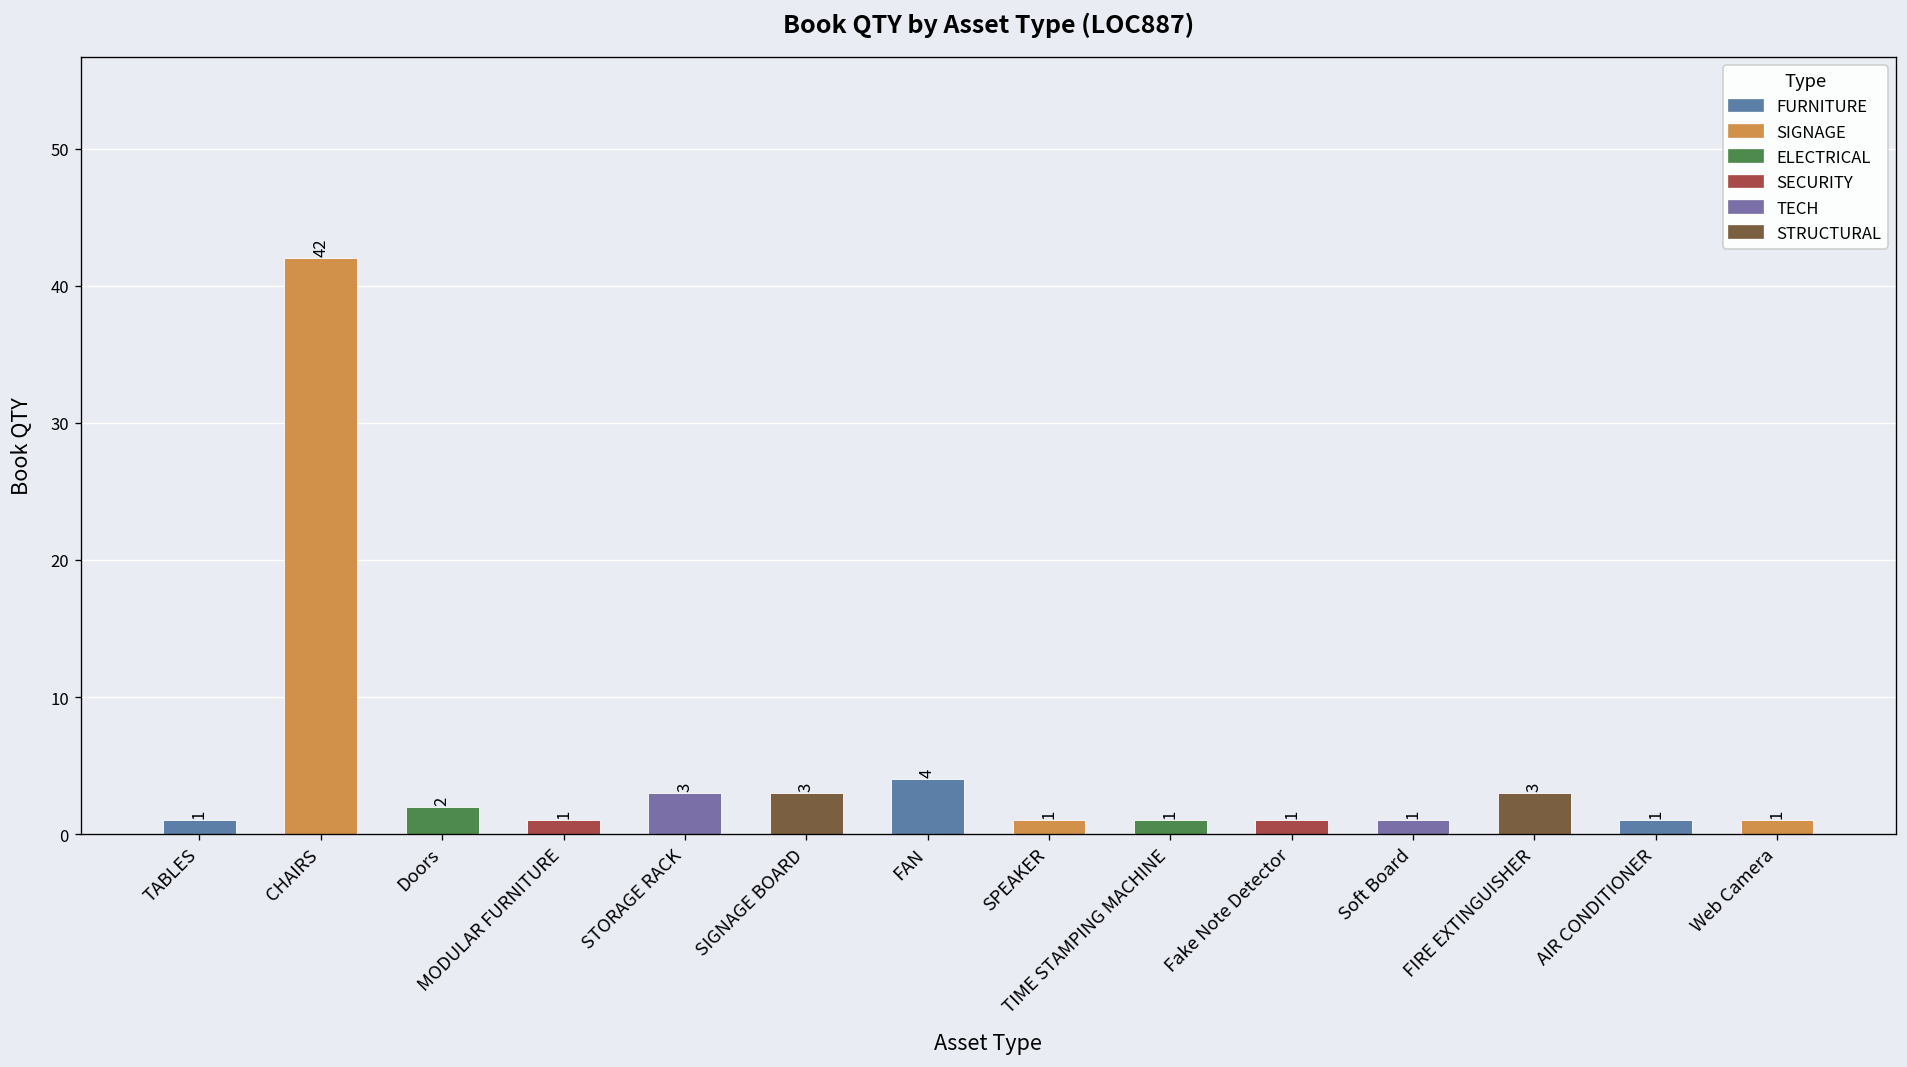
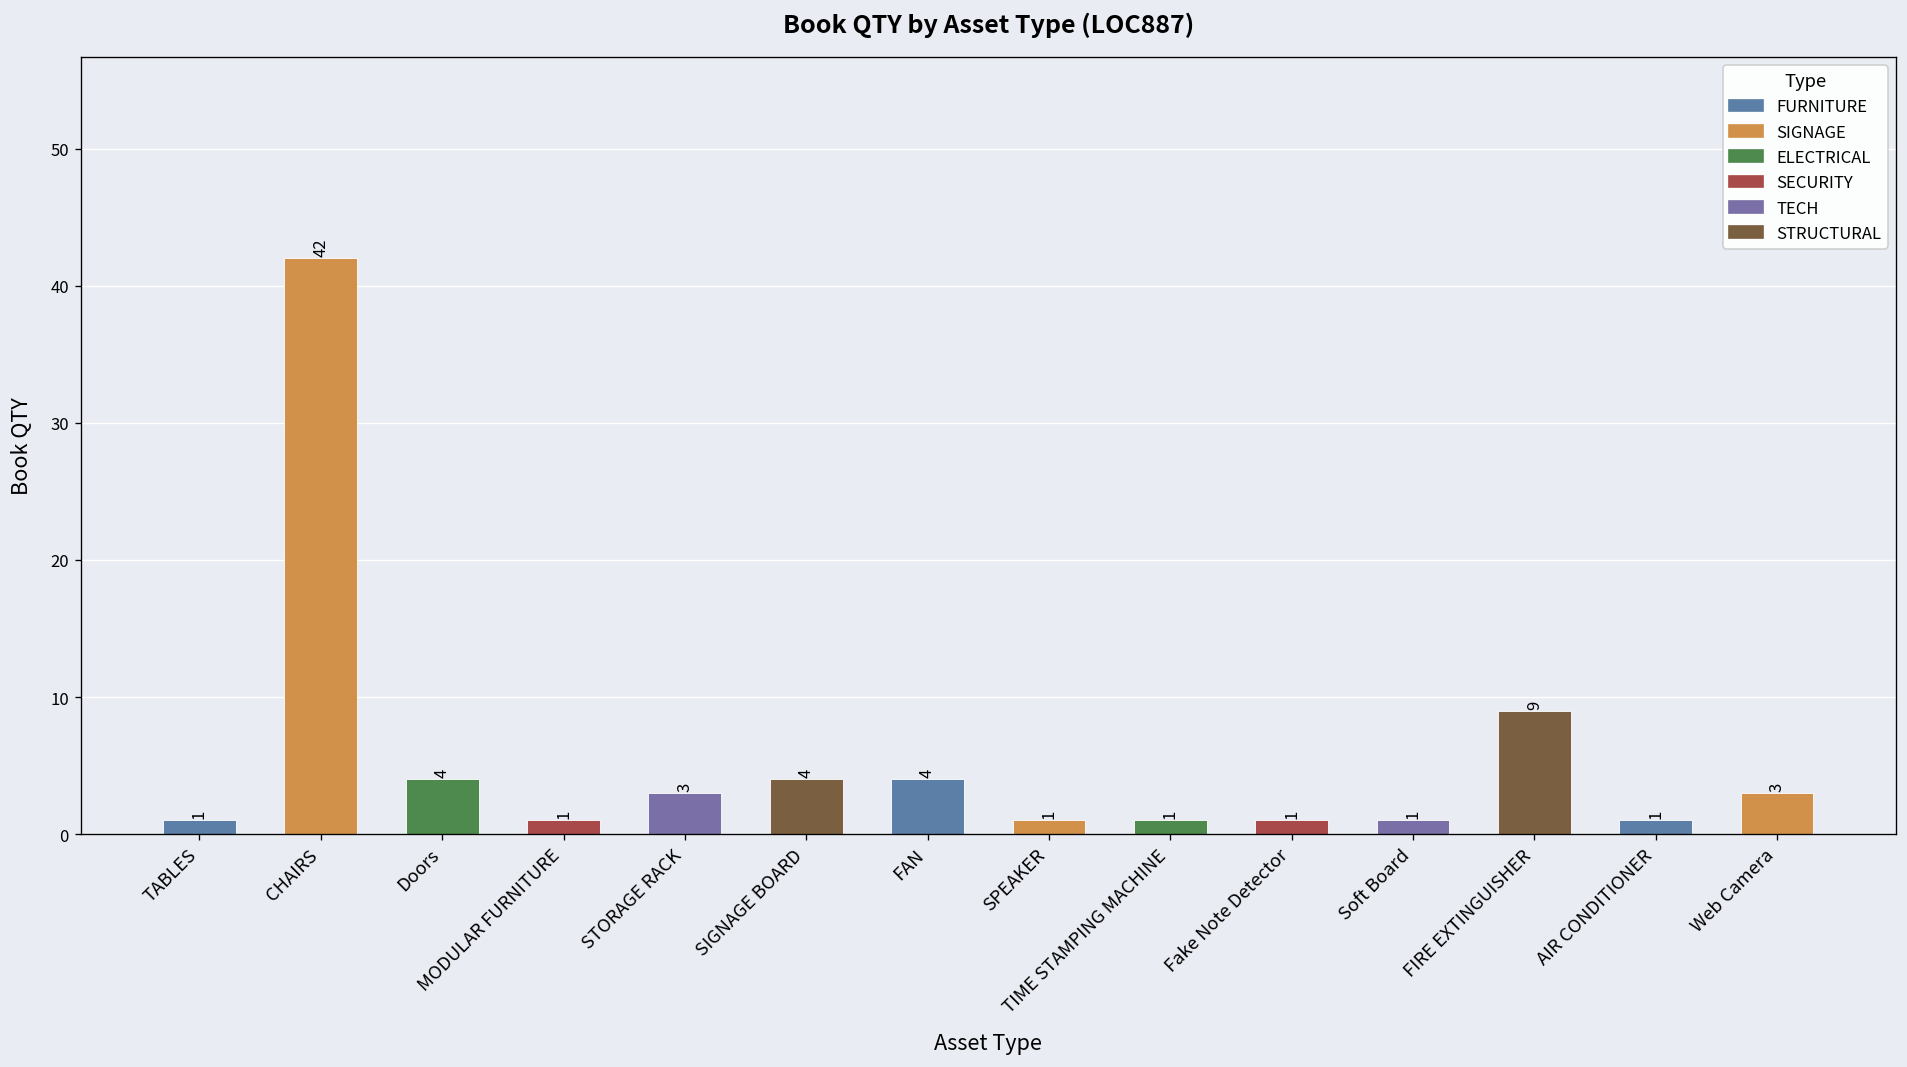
Doors: 2 -> 4
SIGNAGE BOARD: 3 -> 4
FIRE EXTINGUISHER: 3 -> 9
Web Camera: 1 -> 3
